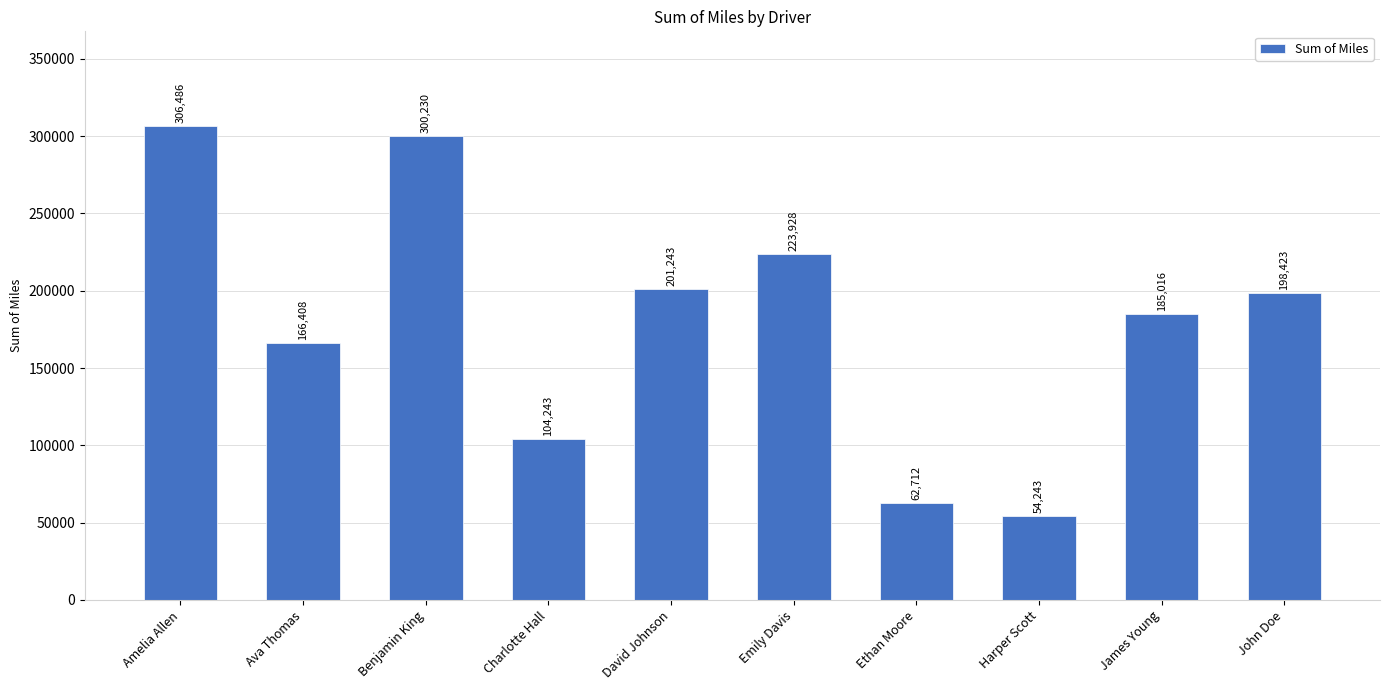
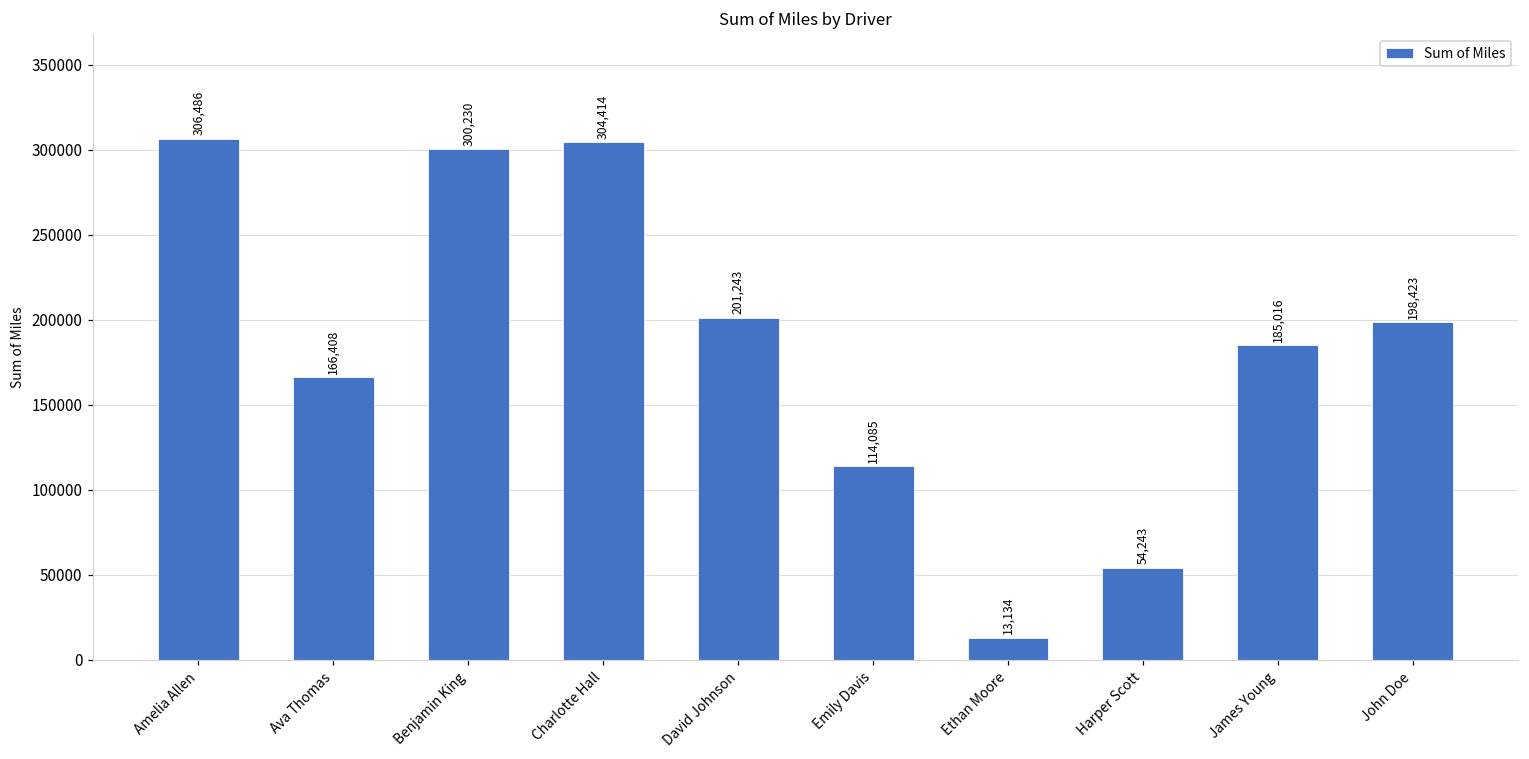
Charlotte Hall: 104,243 -> 304,414
Emily Davis: 223,928 -> 114,085
Ethan Moore: 62,712 -> 13,134
